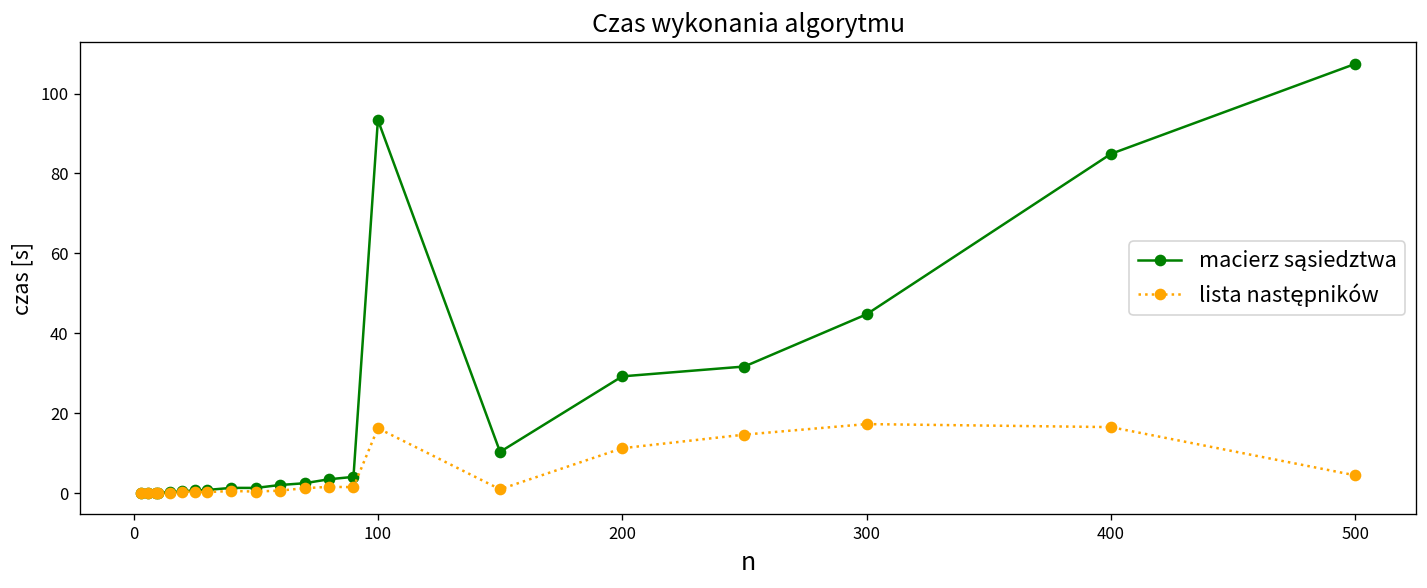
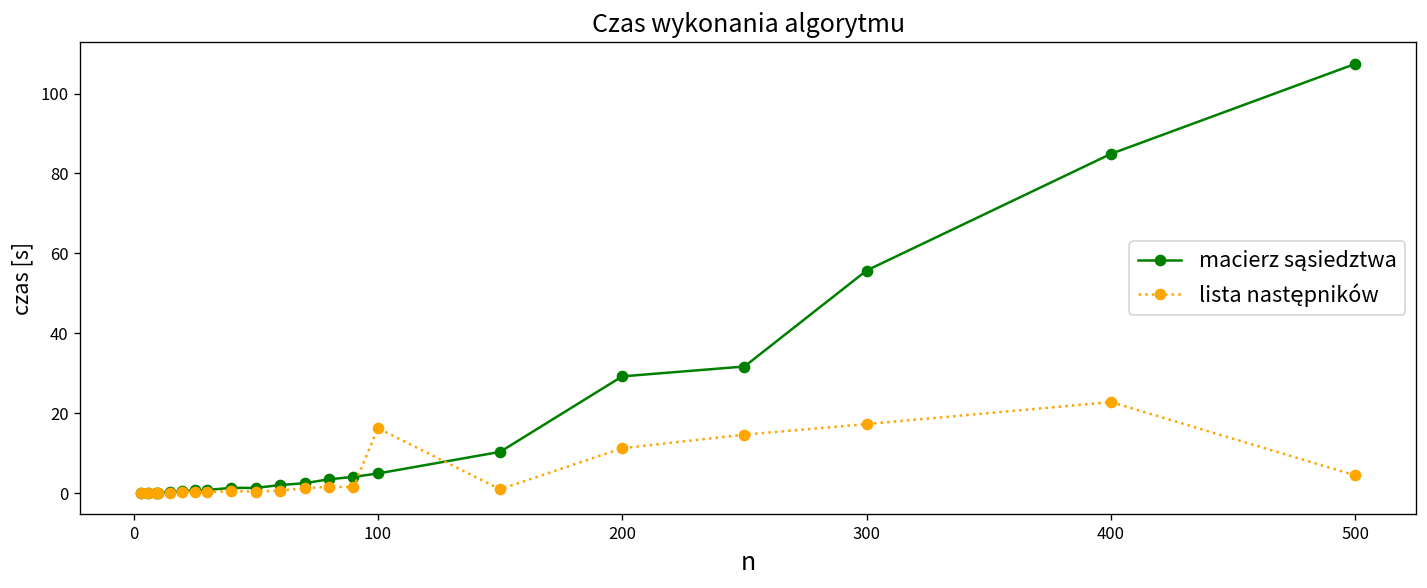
macierz sąsiedztwa, 100: 93 -> 5
macierz sąsiedztwa, 300: 45 -> 56
lista następników, 400: 17 -> 23
